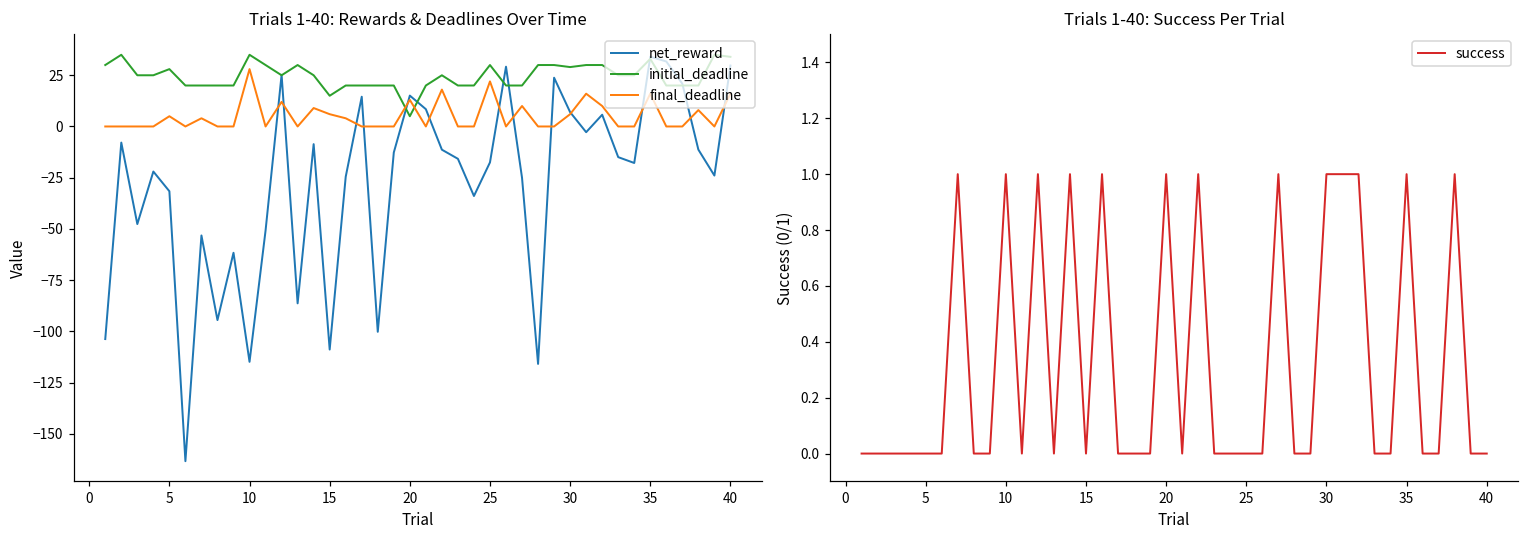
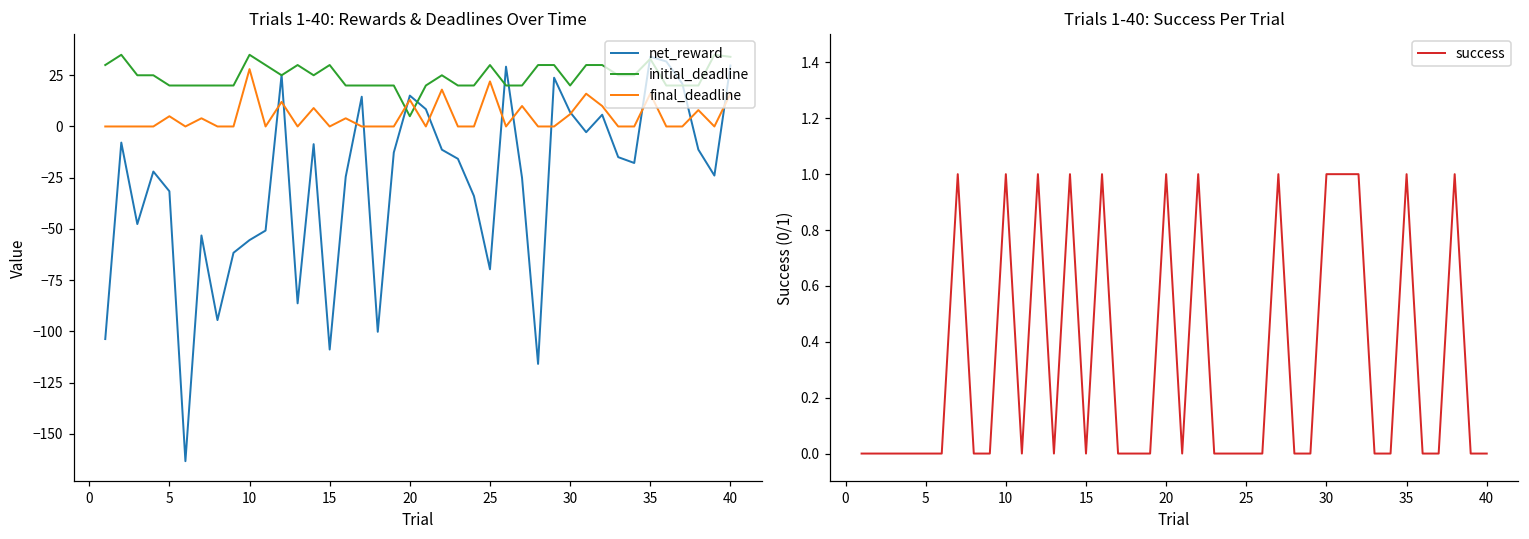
Trials 1-40: Rewards & Deadlines Over Time, initial_deadline, 5: 28 -> 20
Trials 1-40: Rewards & Deadlines Over Time, net_reward, 10: -115 -> -55
Trials 1-40: Rewards & Deadlines Over Time, initial_deadline, 15: 15 -> 30
Trials 1-40: Rewards & Deadlines Over Time, final_deadline, 15: 6 -> 0
Trials 1-40: Rewards & Deadlines Over Time, net_reward, 25: -18 -> -70
Trials 1-40: Rewards & Deadlines Over Time, initial_deadline, 30: 29 -> 20
